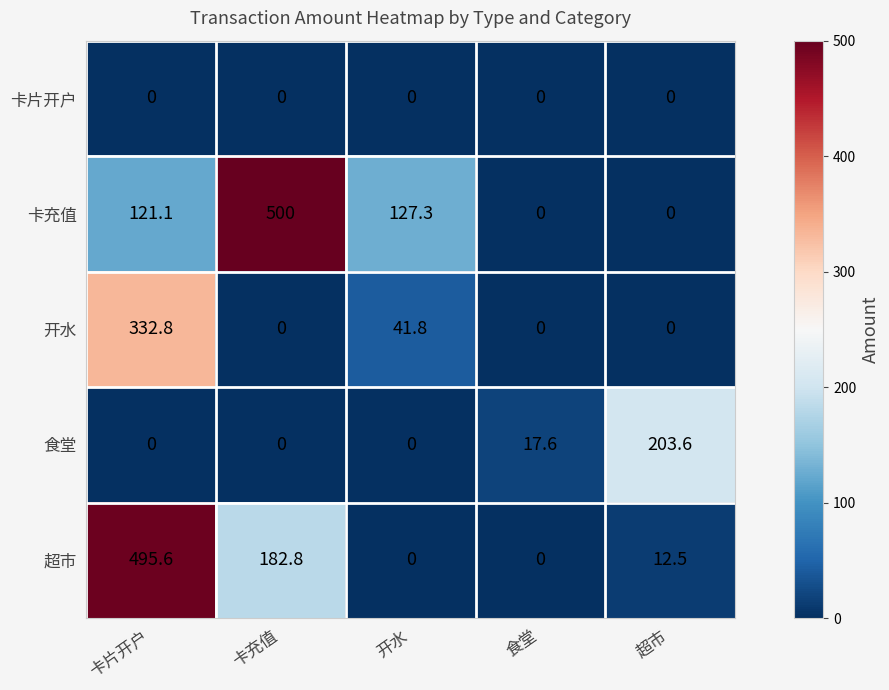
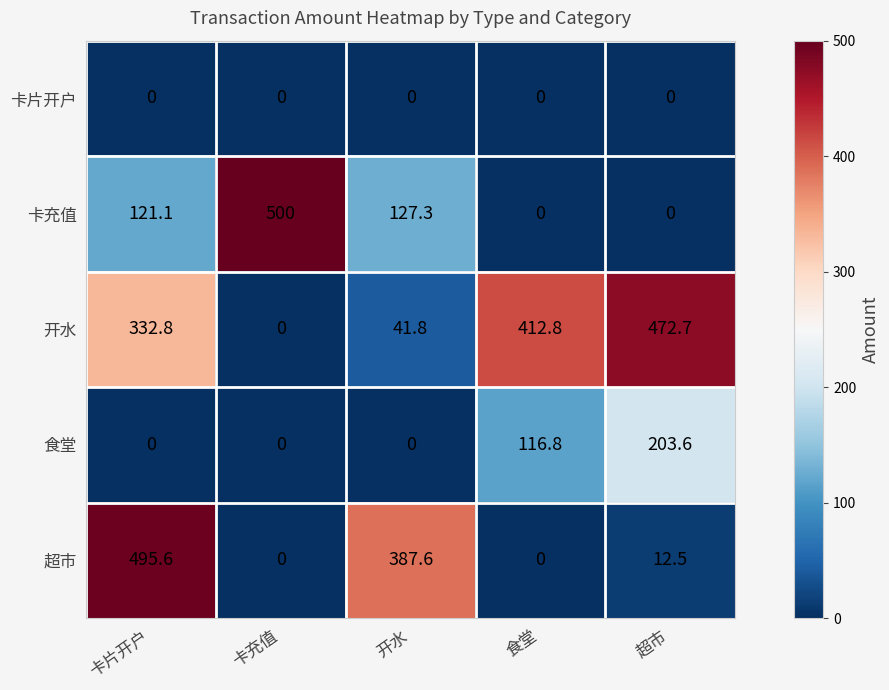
开水, 食堂: 0 -> 412.8
开水, 超市: 0 -> 472.7
食堂, 食堂: 17.6 -> 116.8
超市, 卡充值: 182.8 -> 0
超市, 开水: 0 -> 387.6
